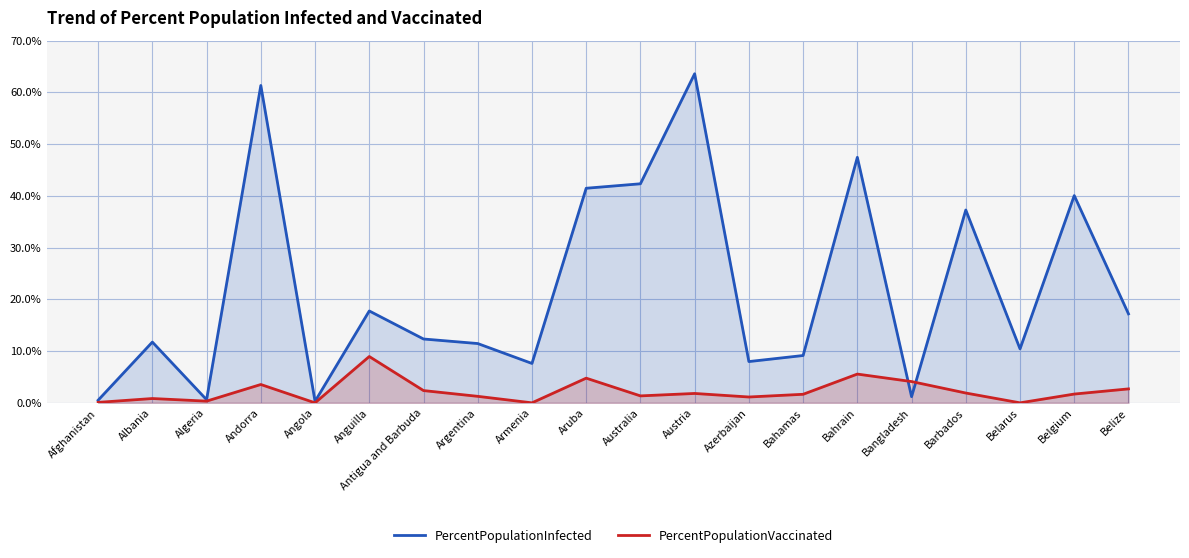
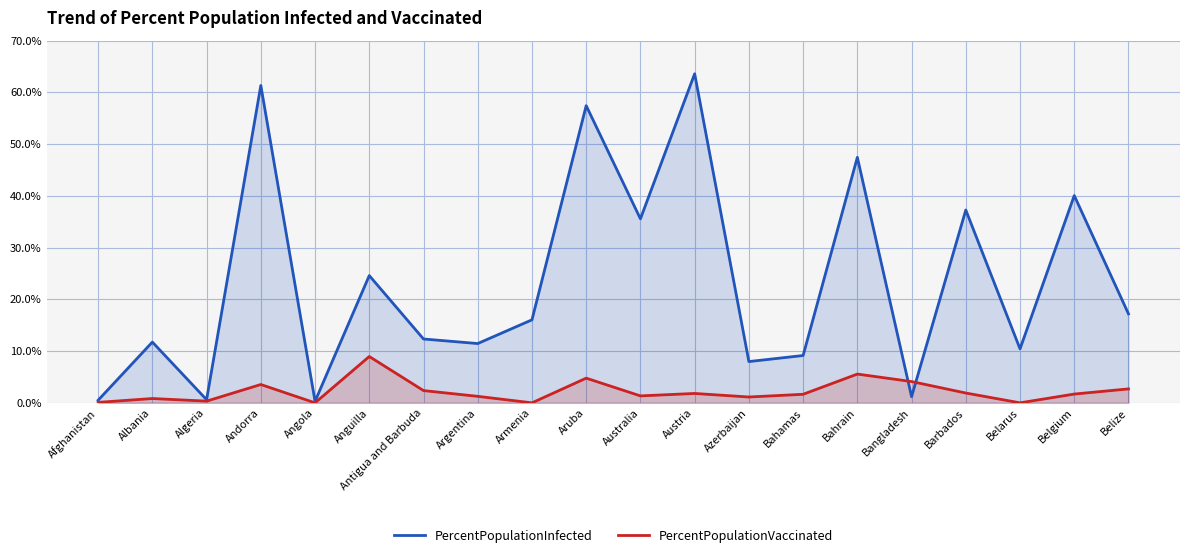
PercentPopulationInfected, Anguilla: 18% -> 25%
PercentPopulationInfected, Armenia: 8% -> 16%
PercentPopulationInfected, Aruba: 41% -> 57%
PercentPopulationInfected, Australia: 42% -> 36%
